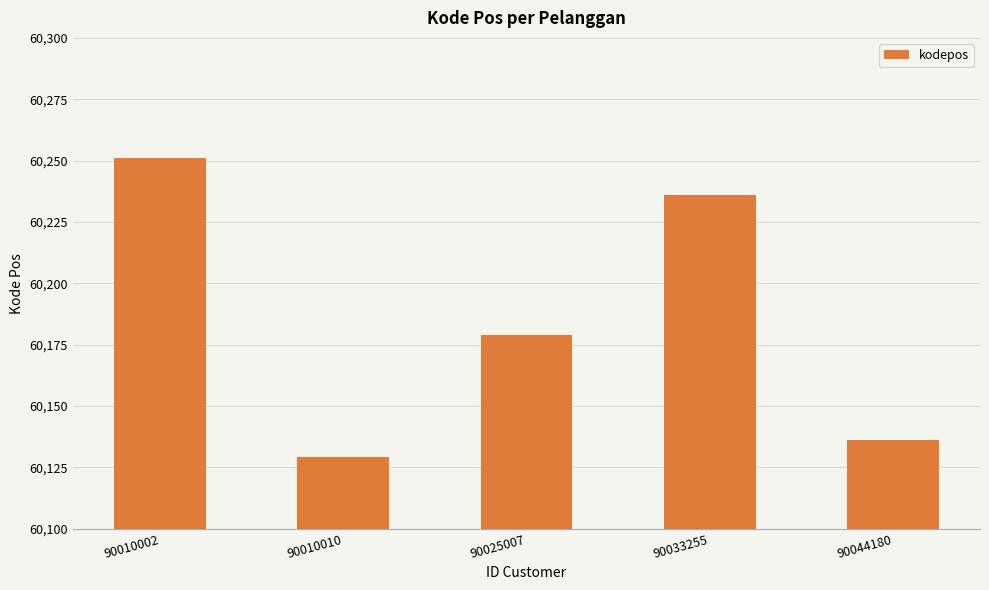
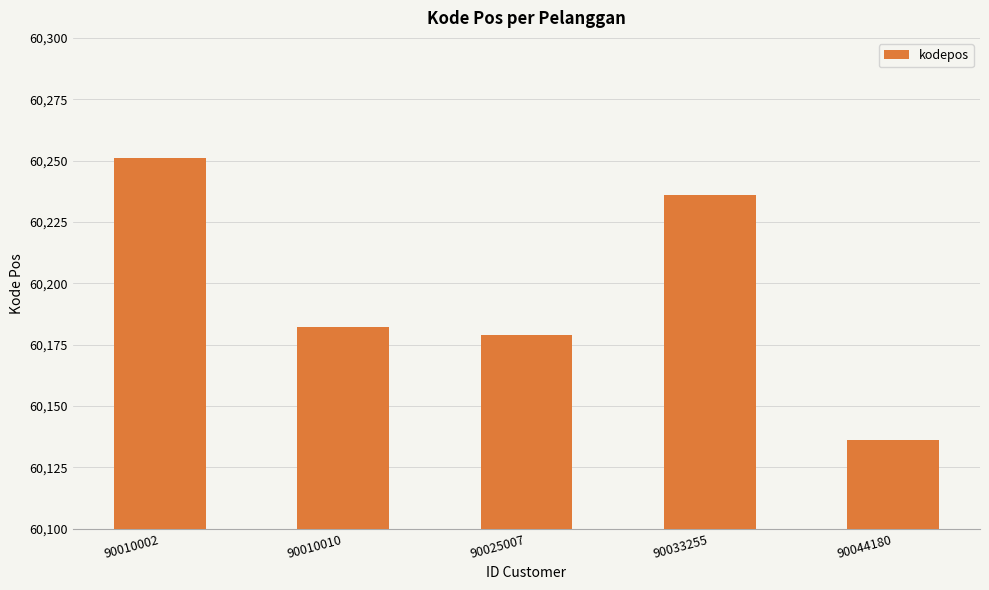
90010010: 60,129 -> 60,182
